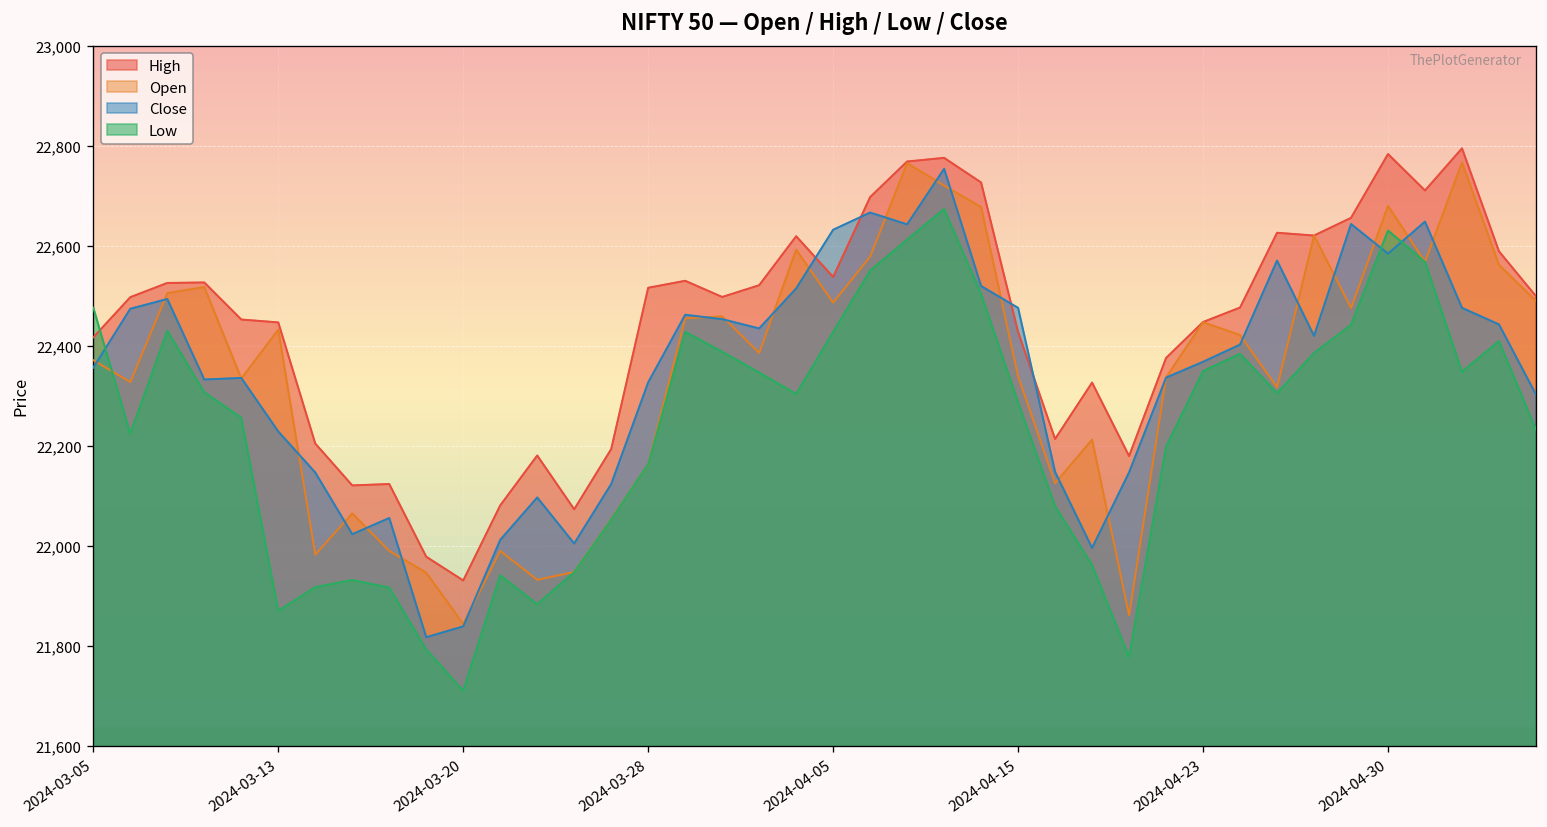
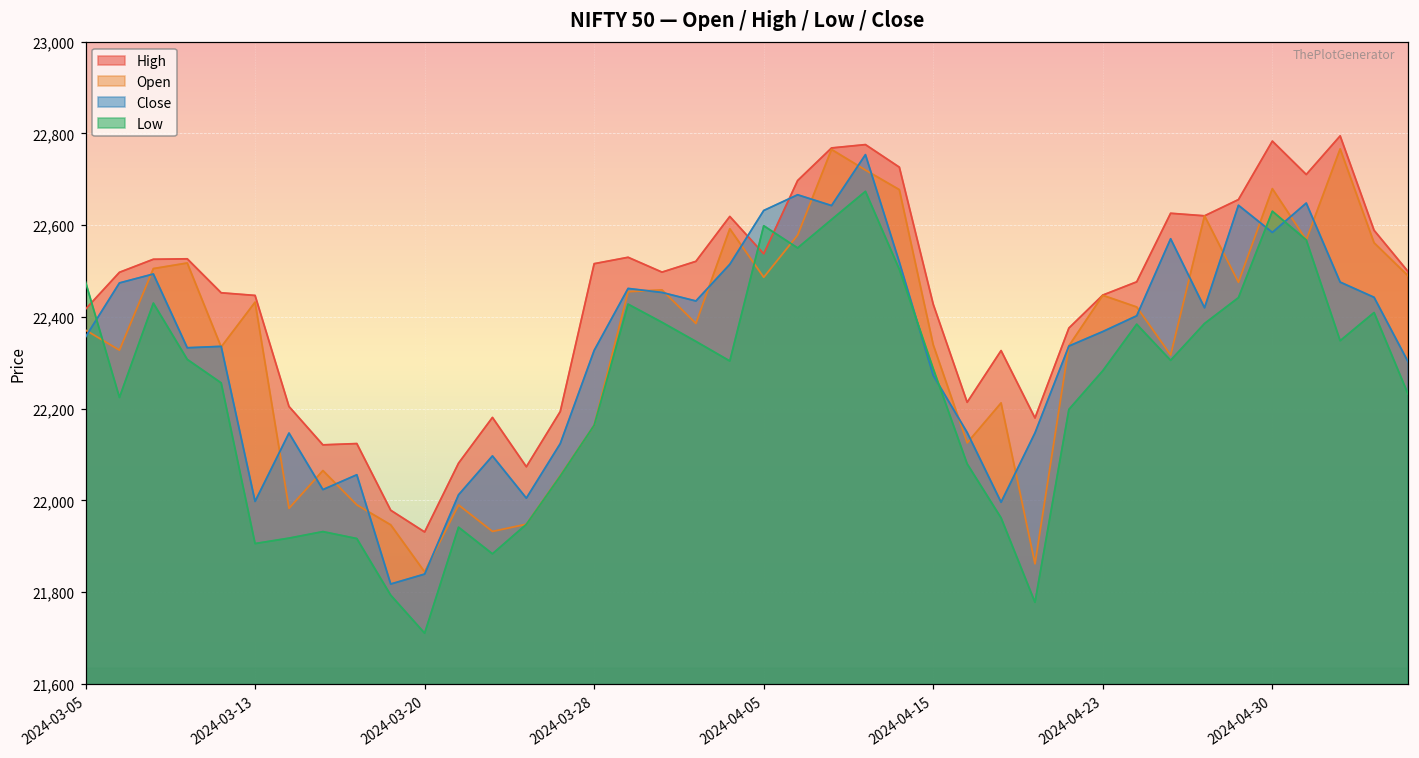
Close, 2024-03-13: 22,230 -> 22,000
Low, 2024-03-13: 21,870 -> 21,910
Low, 2024-04-05: 22,430 -> 22,600
Close, 2024-04-15: 22,480 -> 22,270
Low, 2024-04-23: 22,350 -> 22,280
